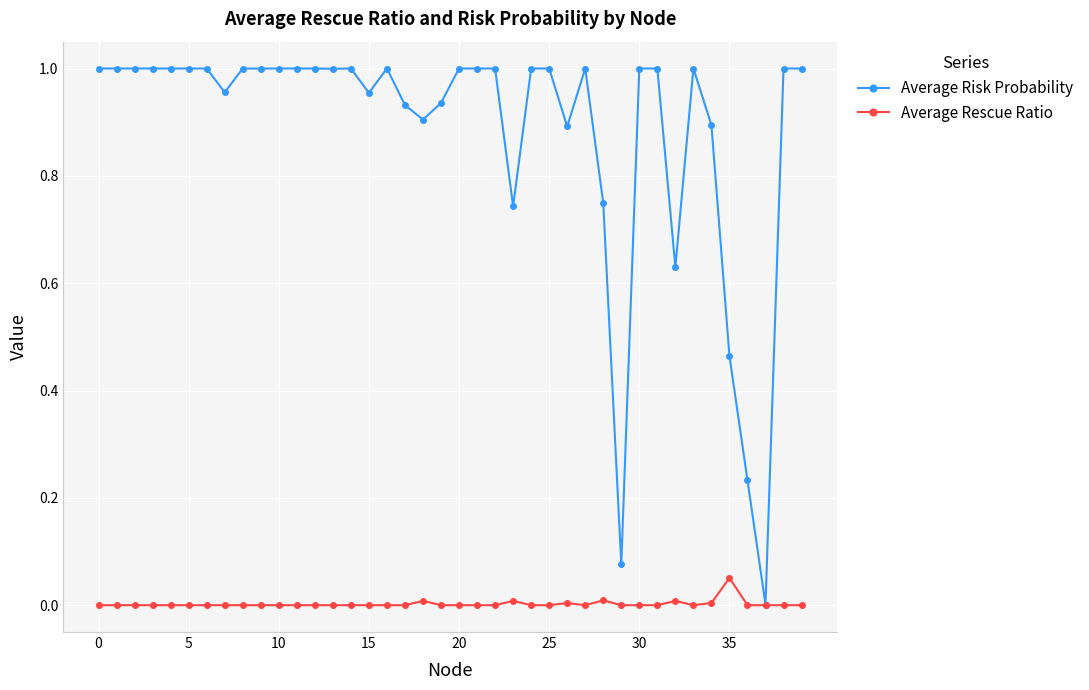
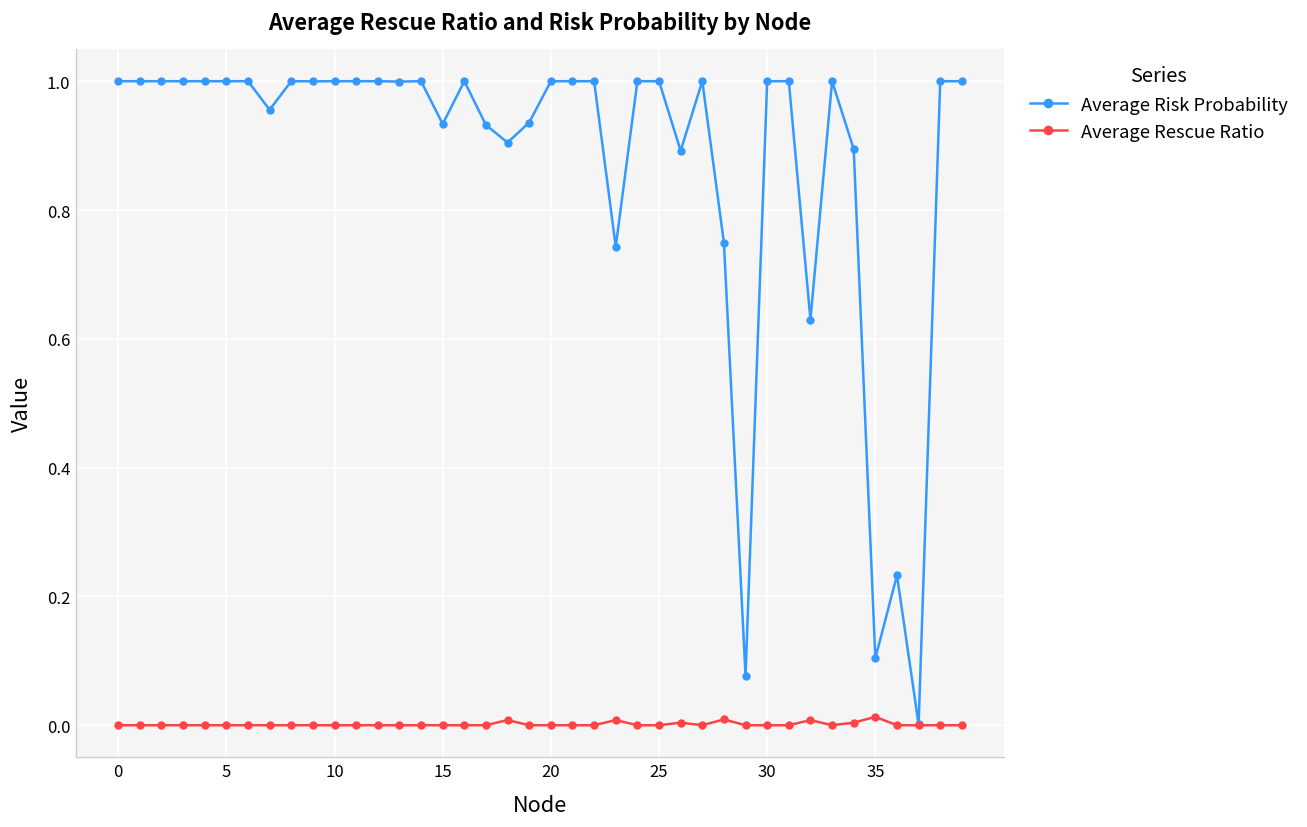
Average Risk Probability, 15: 0.95 -> 0.93
Average Risk Probability, 35: 0.46 -> 0.10
Average Rescue Ratio, 35: 0.05 -> 0.01
